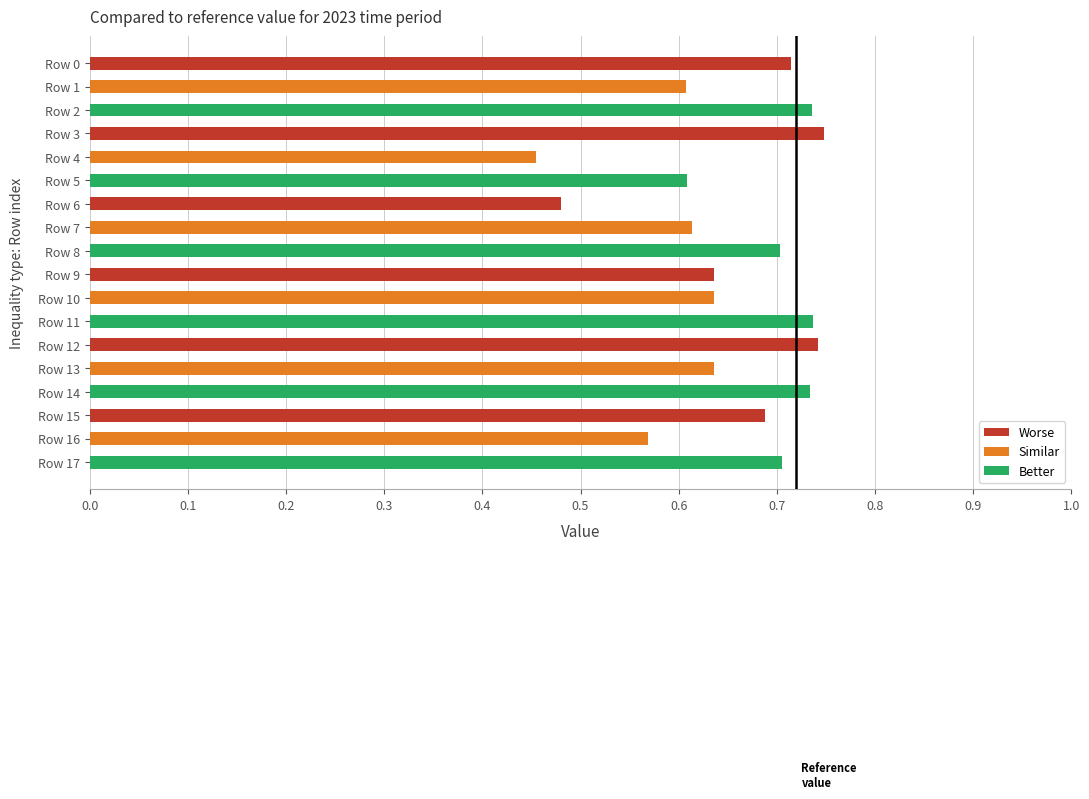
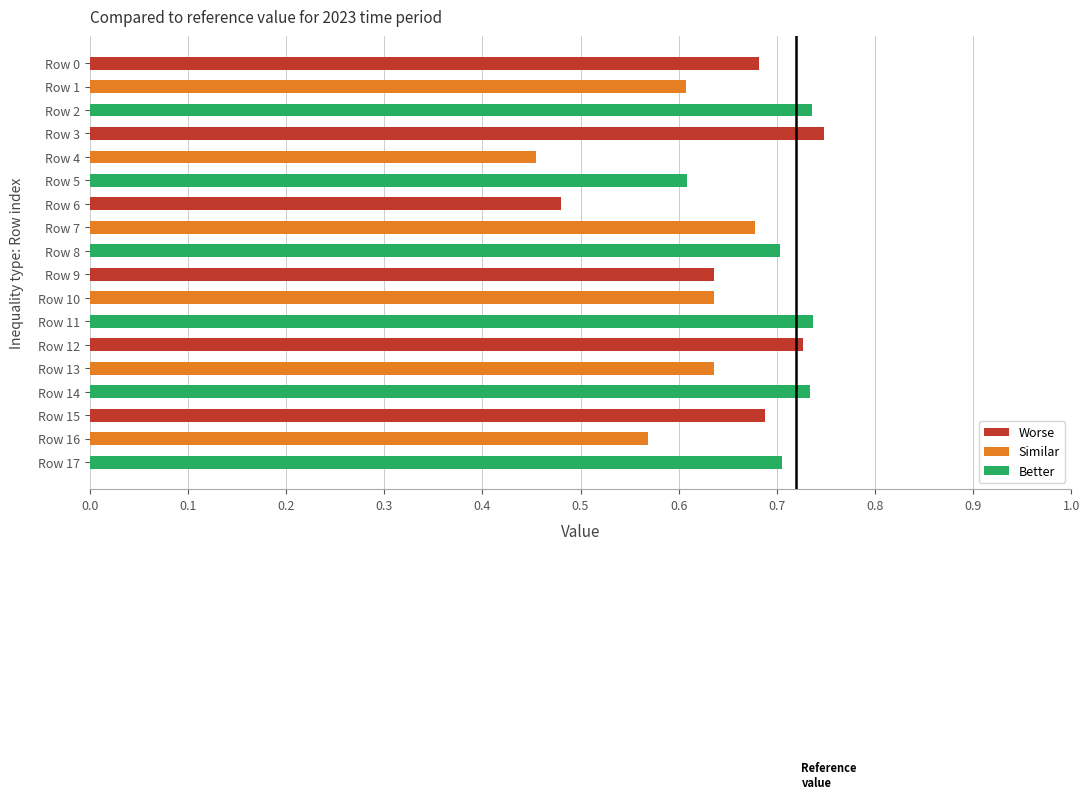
Row 0: 0.71 -> 0.68
Row 7: 0.61 -> 0.68
Row 12: 0.74 -> 0.73
